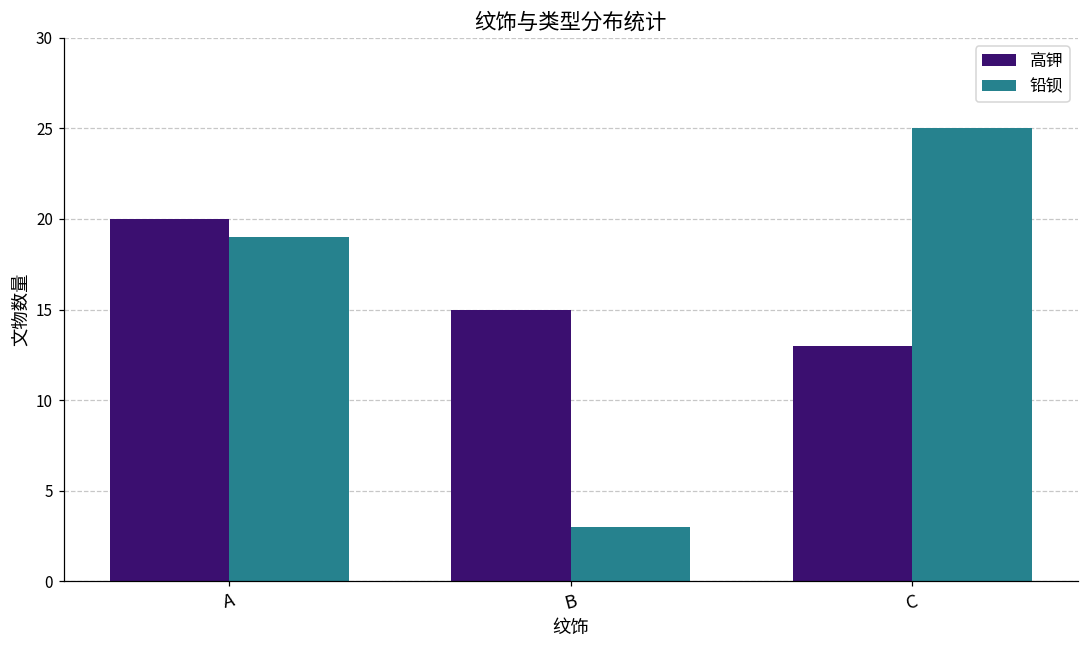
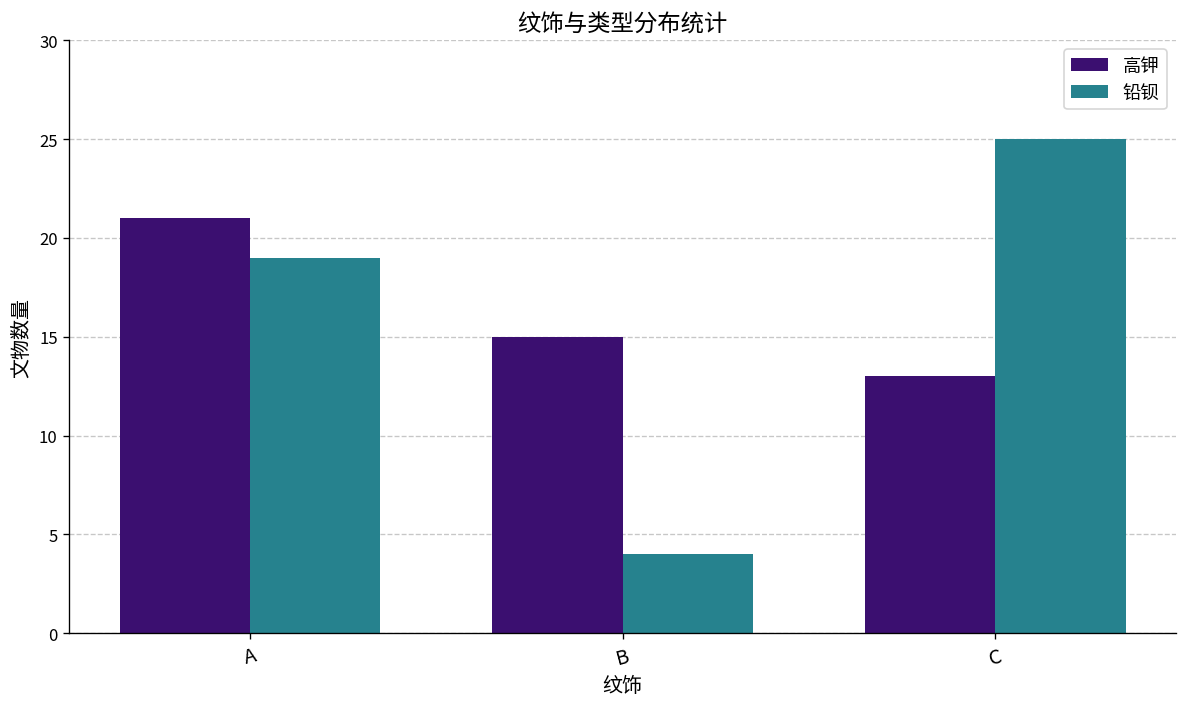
高钾, A: 20 -> 21
铅钡, B: 3 -> 4
